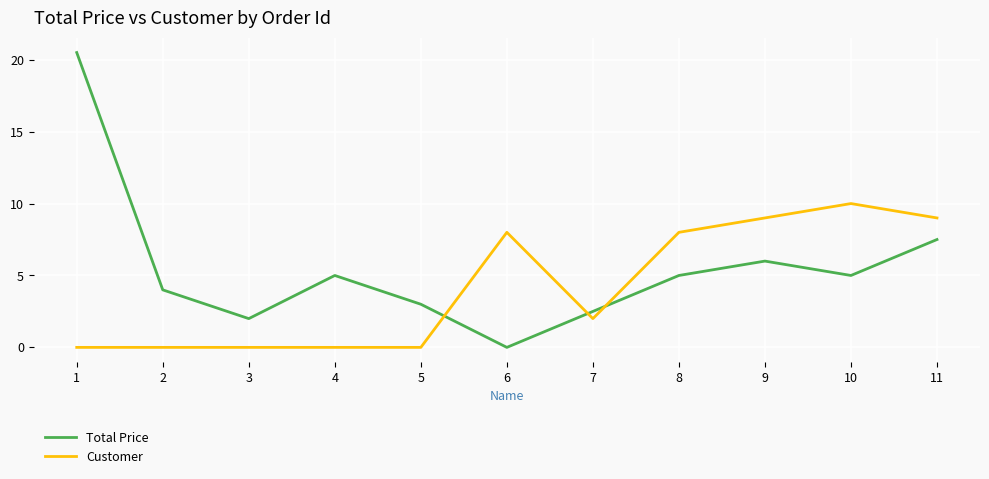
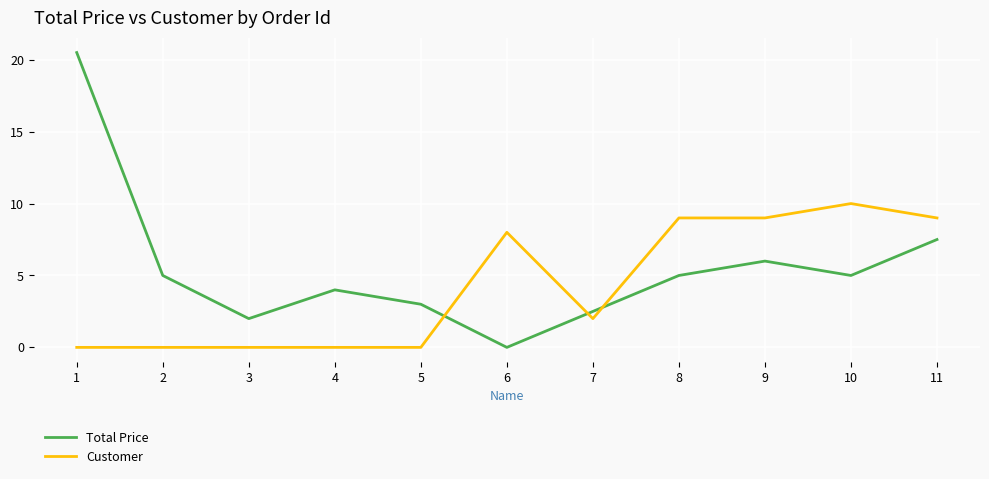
Total Price, 2: 4 -> 5
Total Price, 4: 5 -> 4
Customer, 8: 8 -> 9
